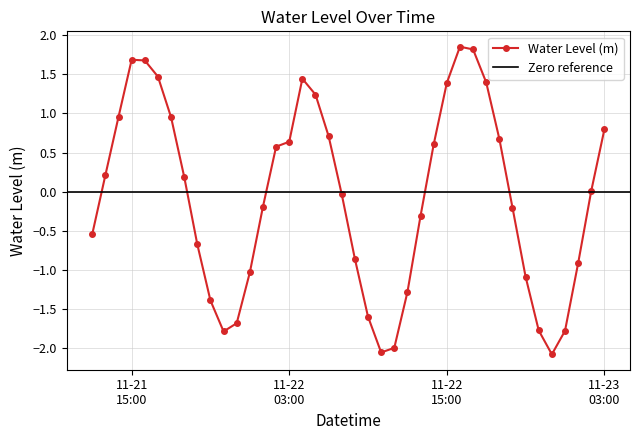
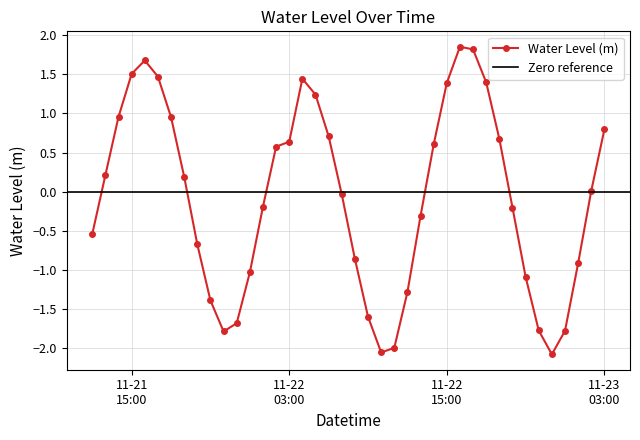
11-21 15:00: 1.7 -> 1.5
